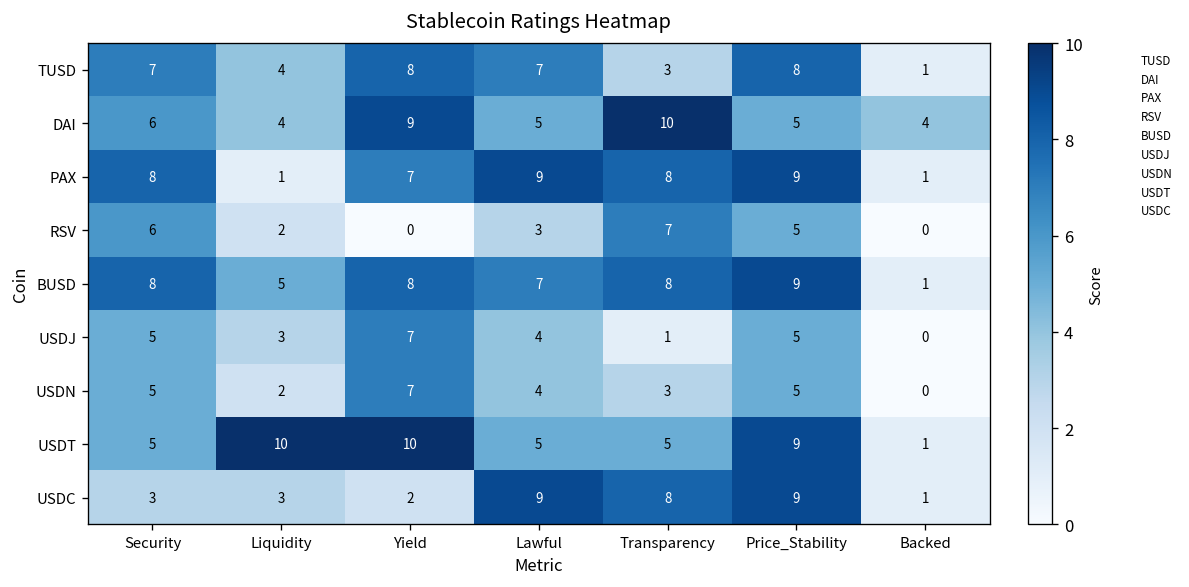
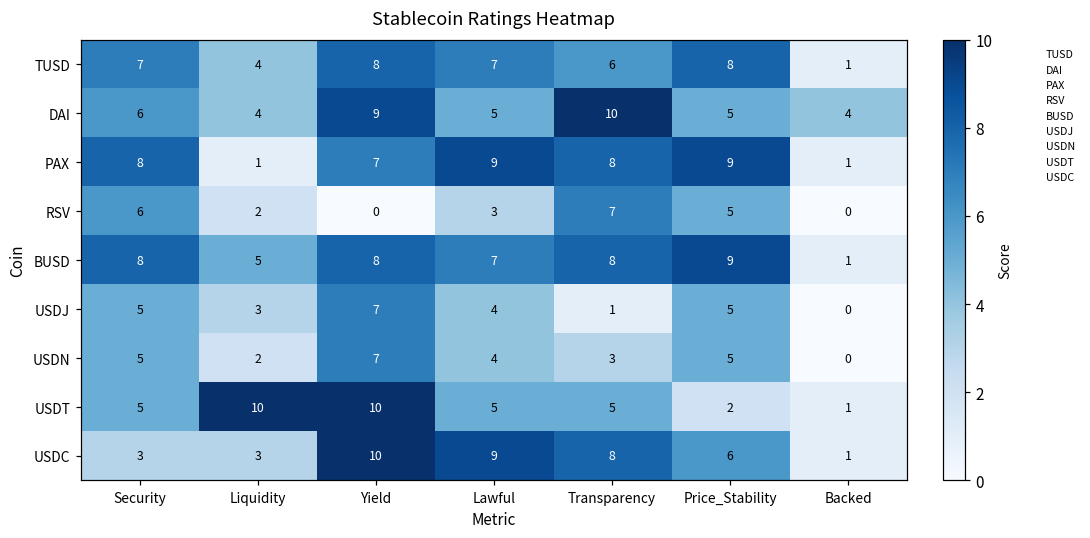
TUSD, Transparency: 3 -> 6
USDT, Price_Stability: 9 -> 2
USDC, Yield: 2 -> 10
USDC, Price_Stability: 9 -> 6
